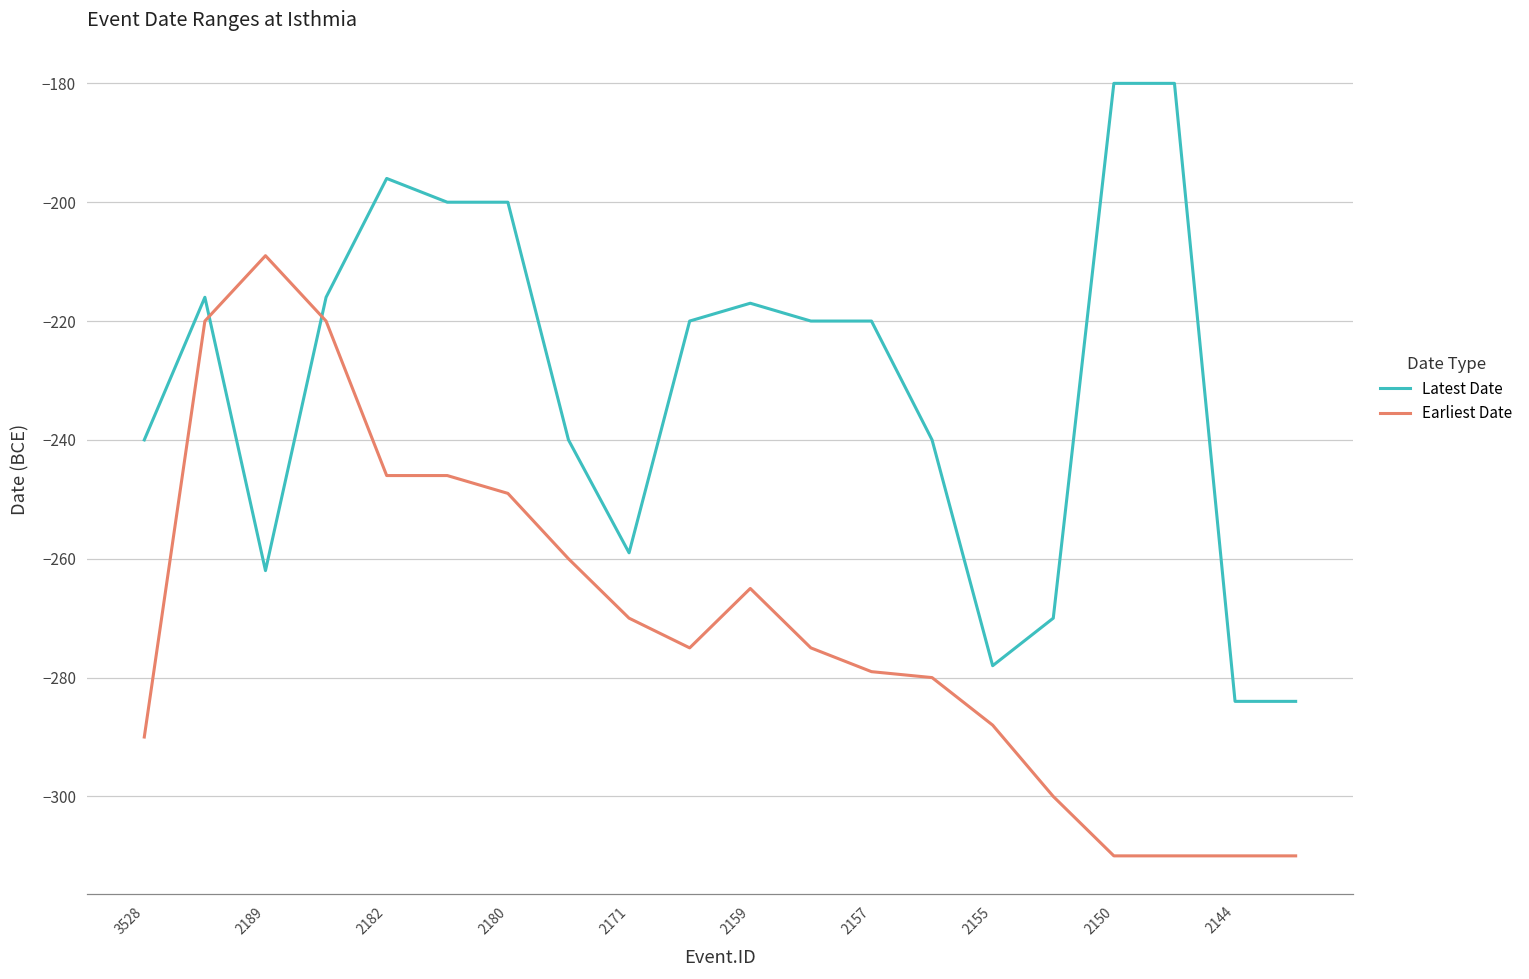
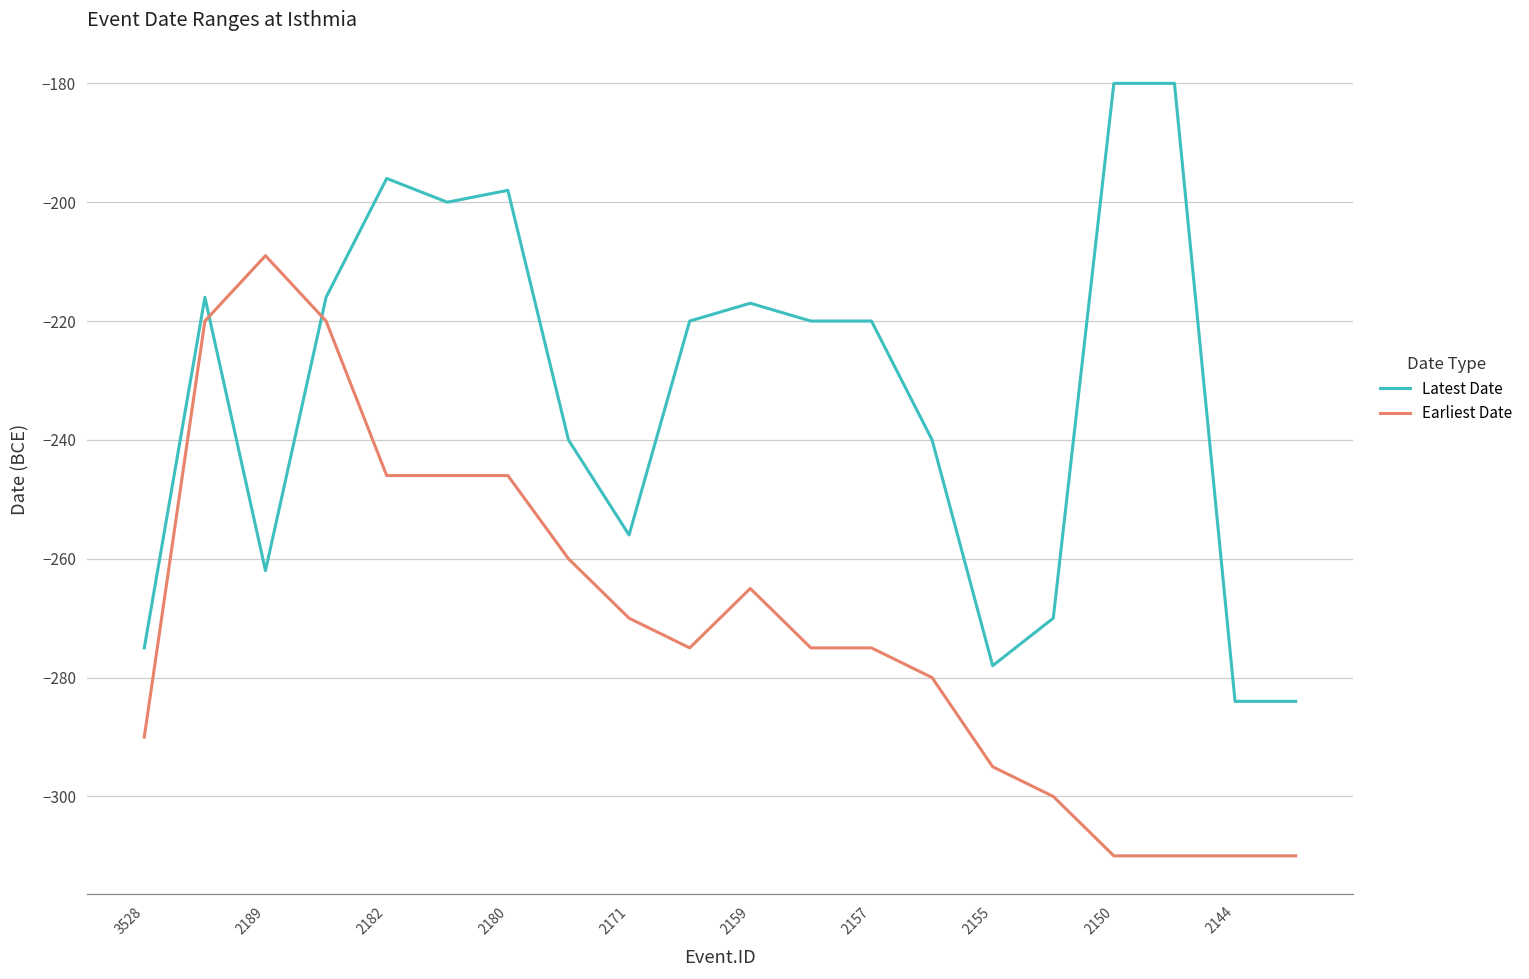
Latest Date, 3528: -240 -> -275
Latest Date, 2180: -200 -> -198
Earliest Date, 2180: -249 -> -246
Latest Date, 2171: -259 -> -256
Earliest Date, 2157: -279 -> -275
Earliest Date, 2155: -288 -> -295
